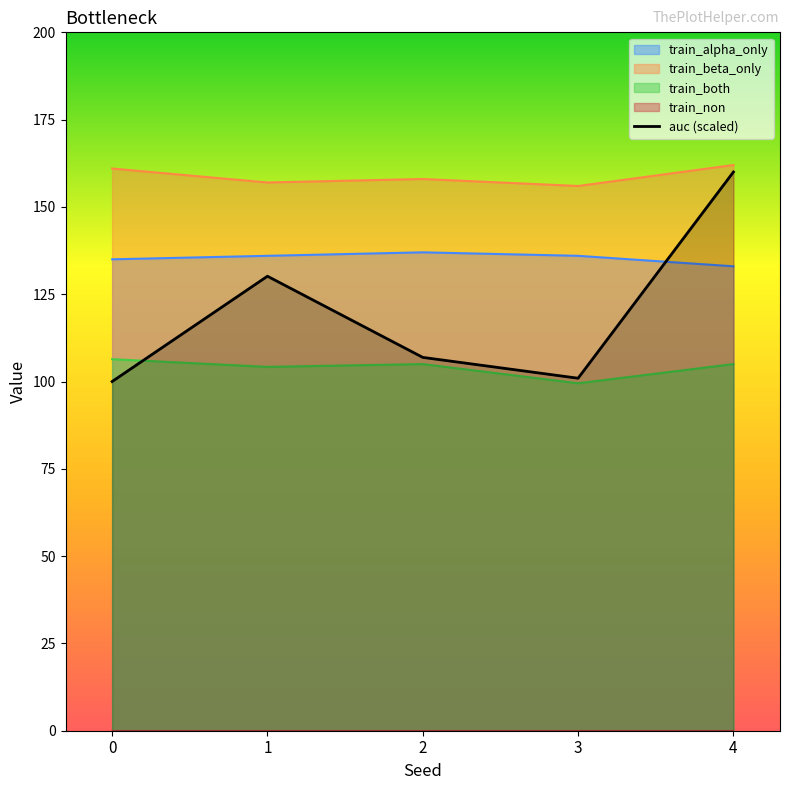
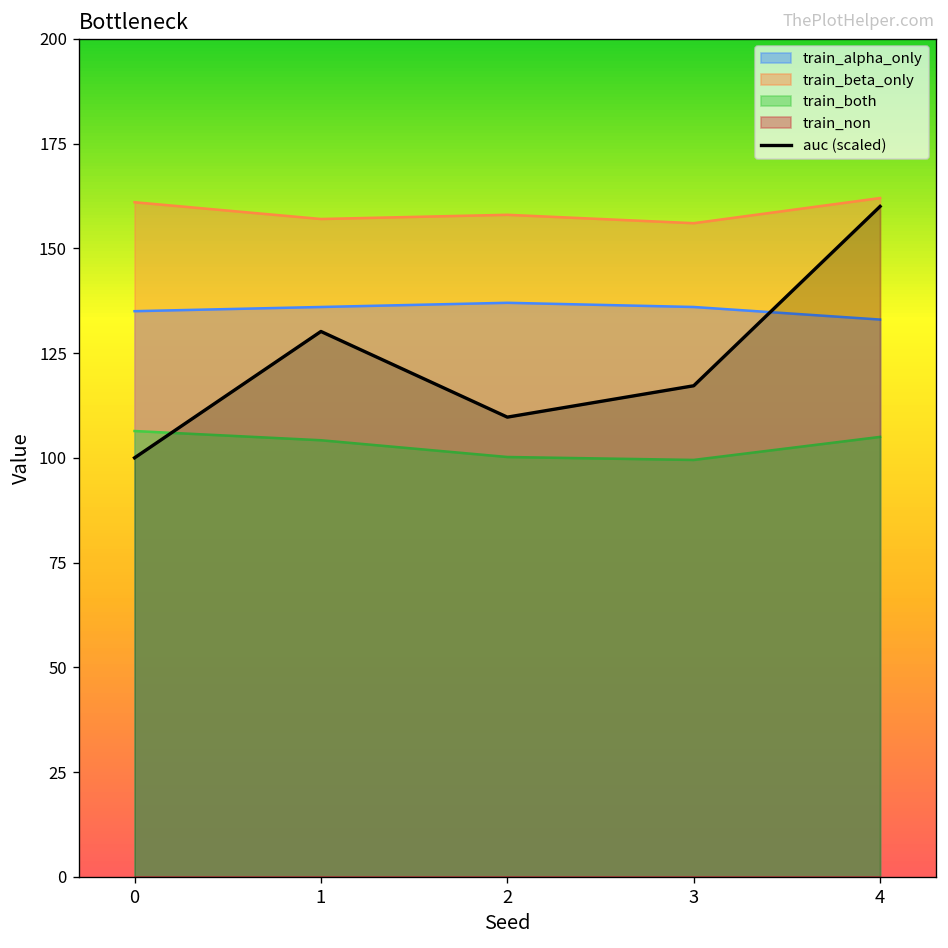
train_both, 2: 105 -> 100
auc (scaled), 2: 107 -> 110
auc (scaled), 3: 101 -> 117
